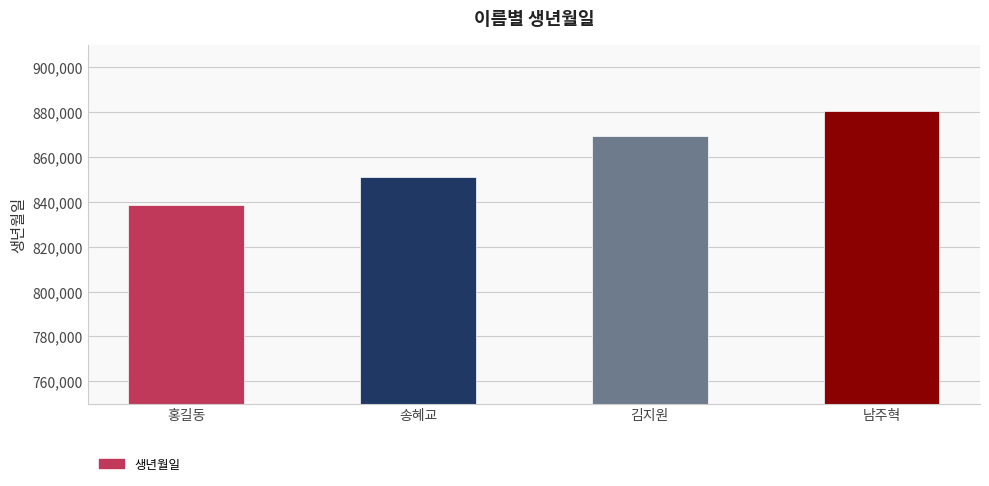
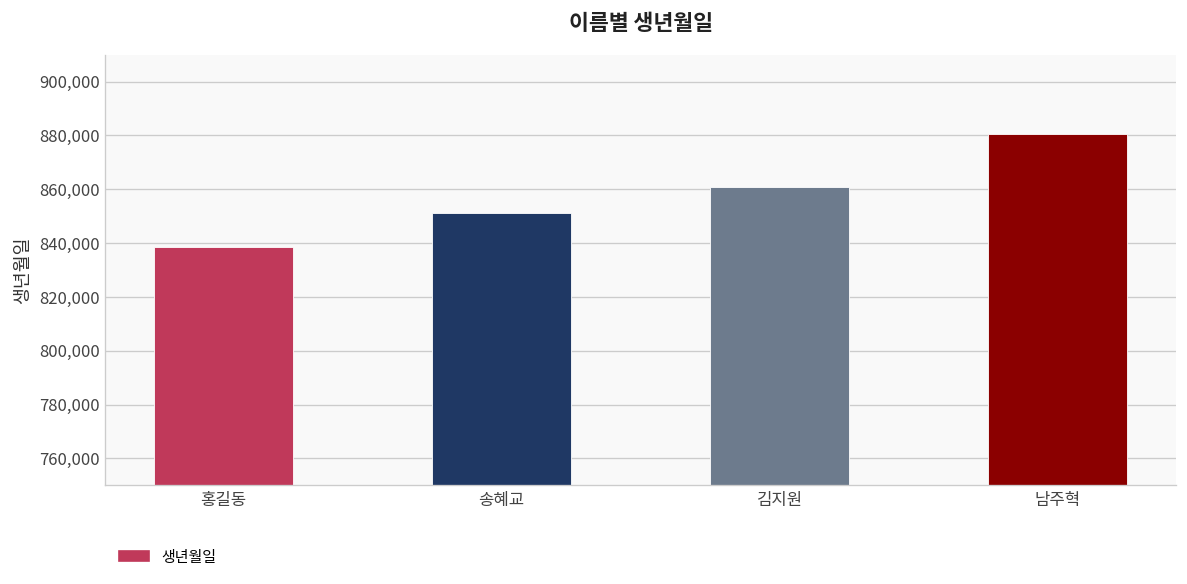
김지원: 869,000 -> 861,000
